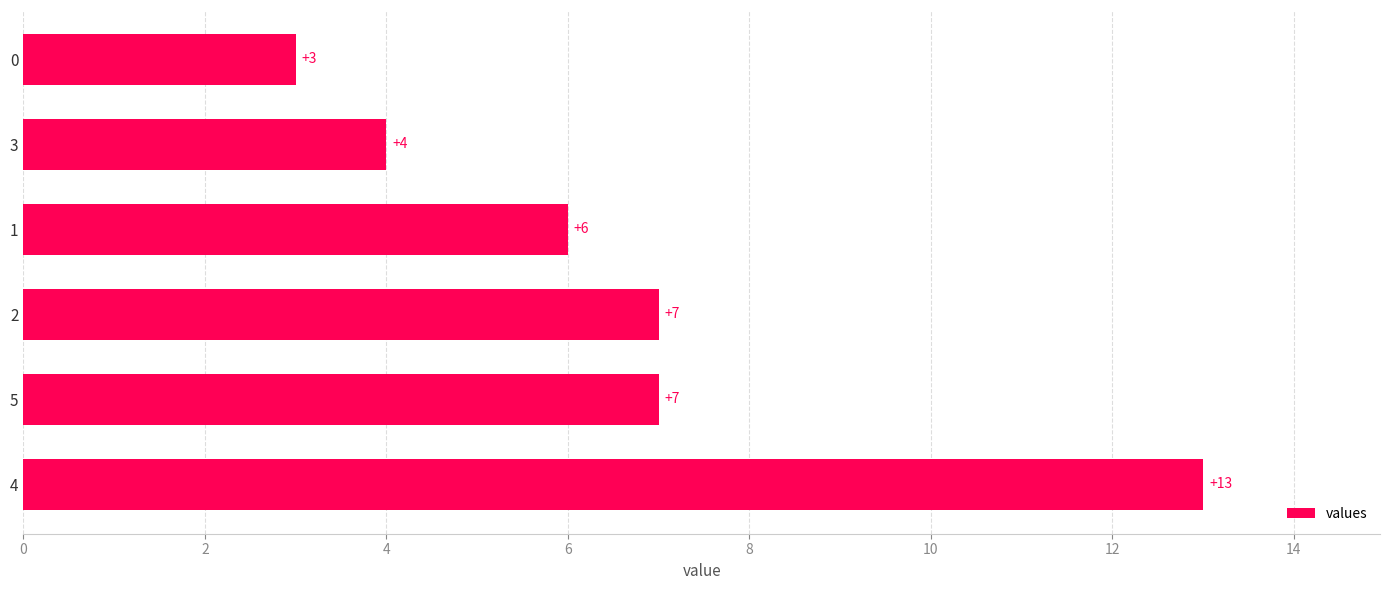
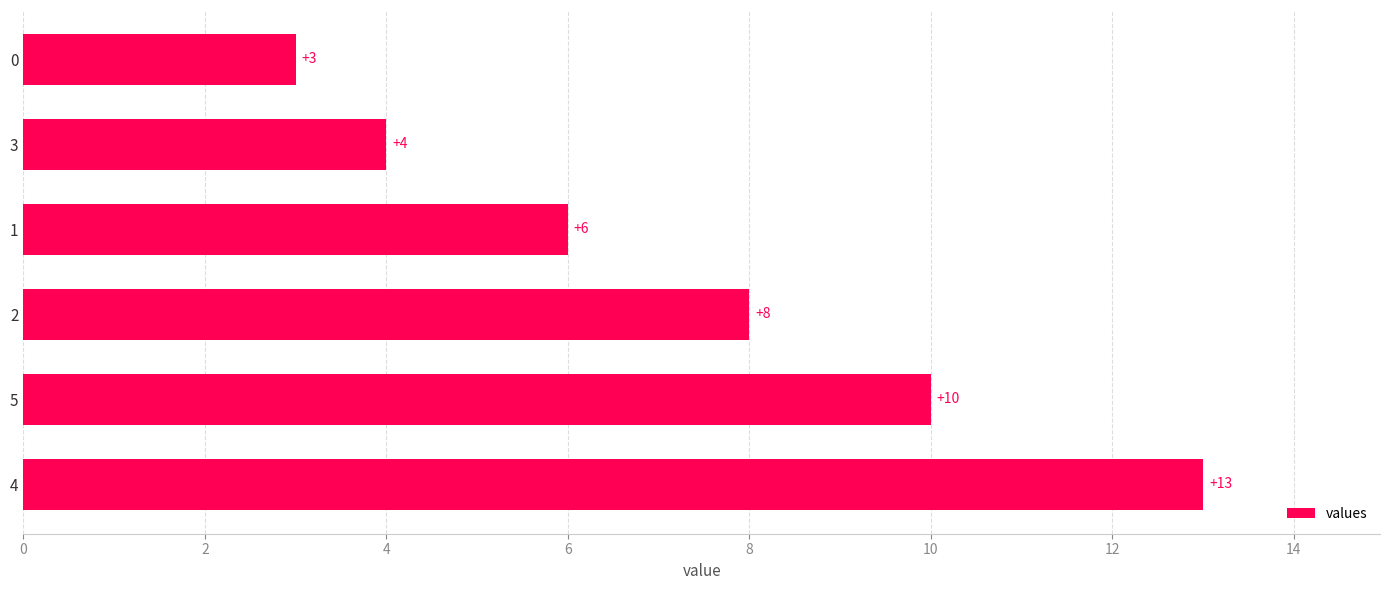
2: +7 -> +8
5: +7 -> +10
